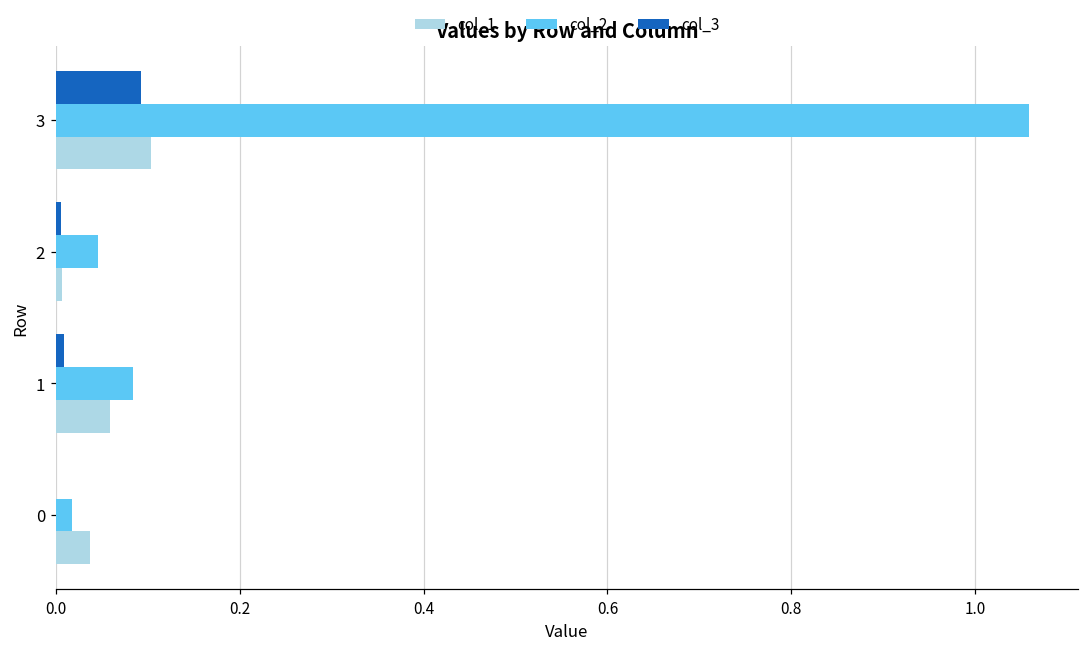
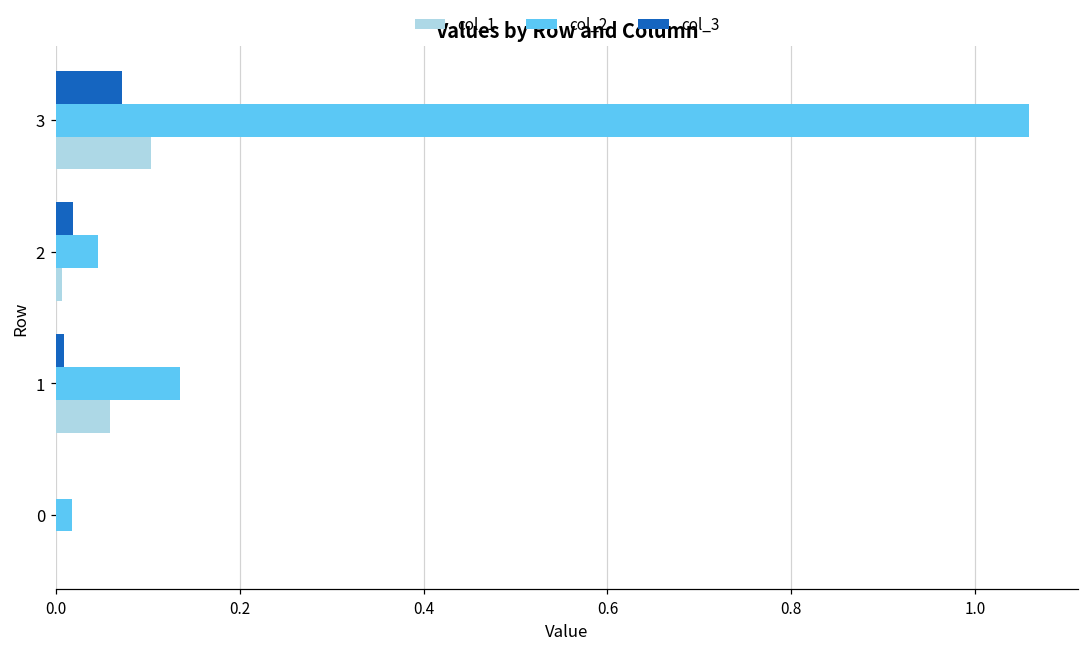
col_3, 3: 0.09 -> 0.07
col_3, 2: 0.01 -> 0.02
col_2, 1: 0.08 -> 0.14
col_1, 0: 0.04 -> 0.00
